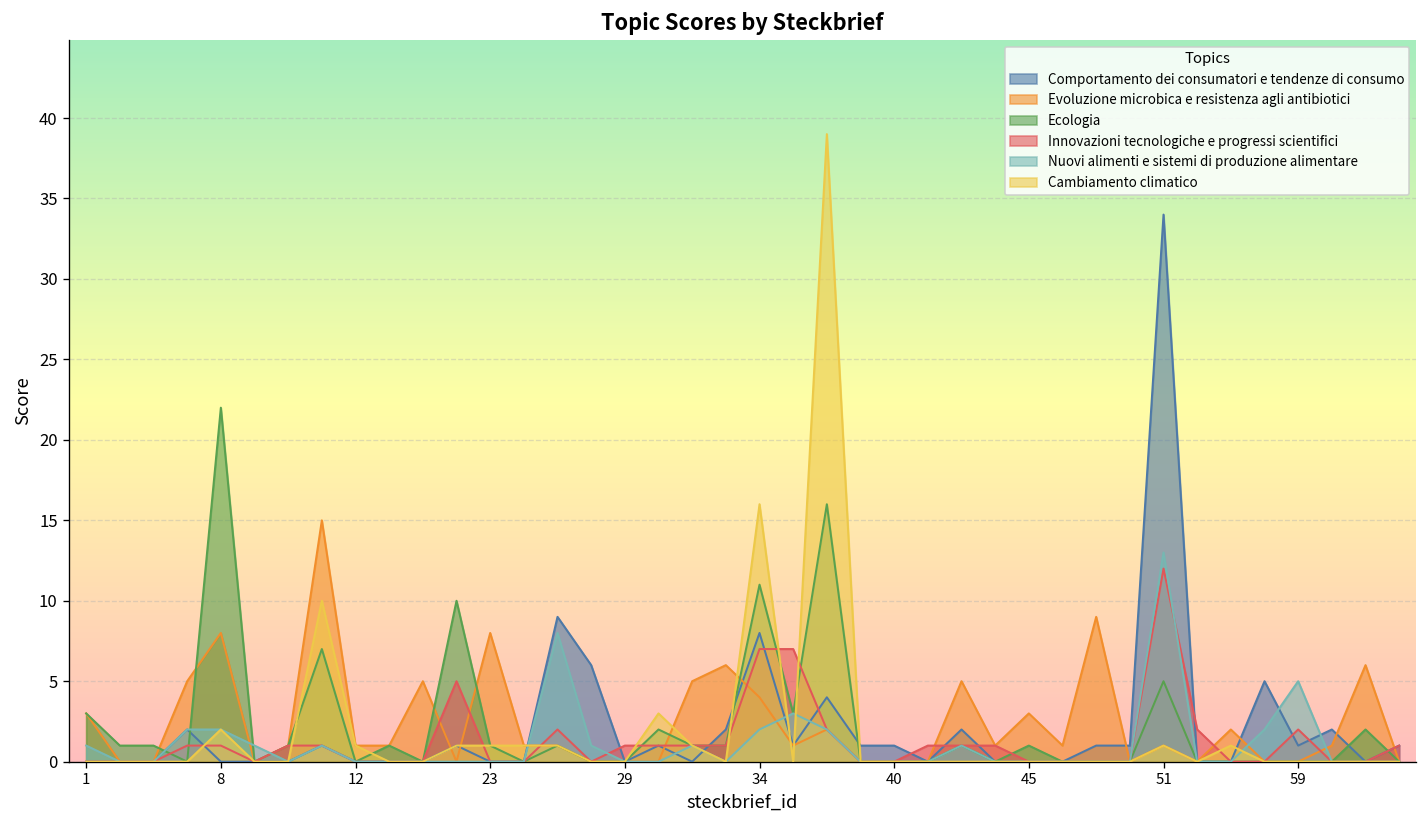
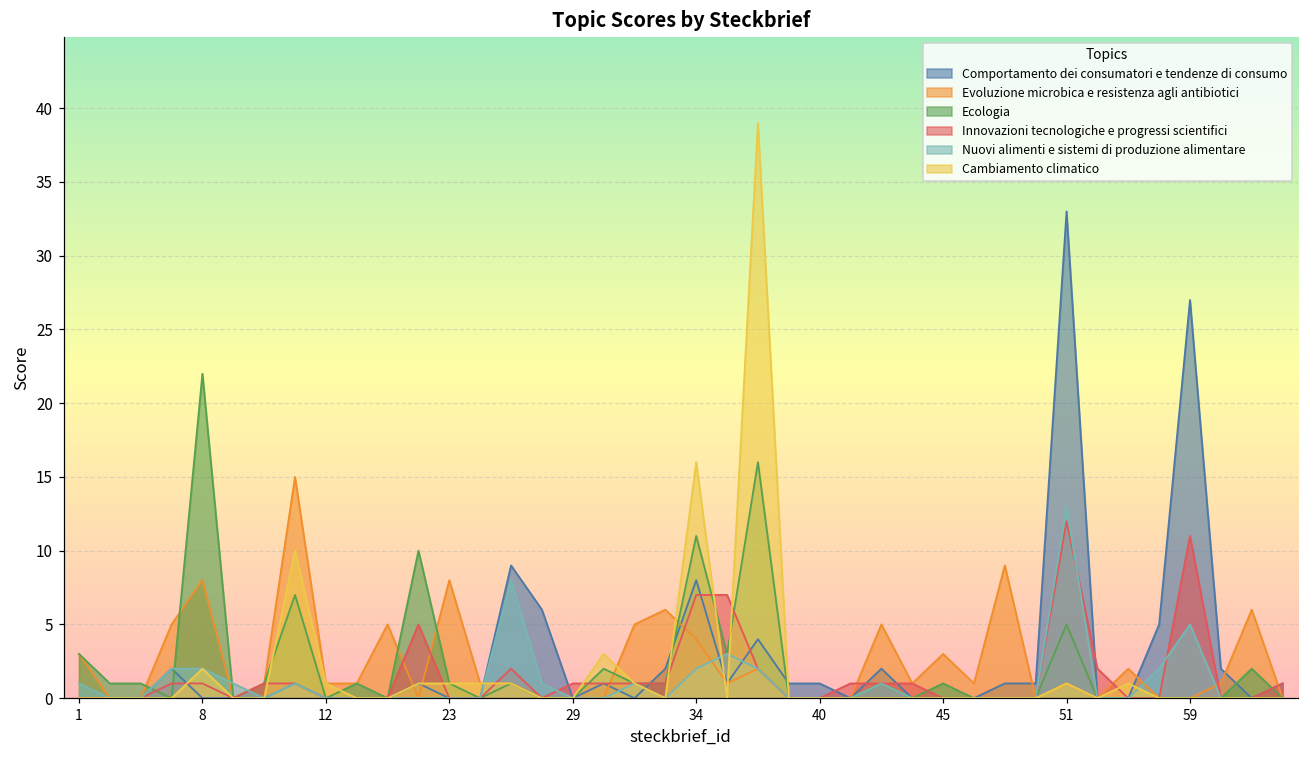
Comportamento dei consumatori e tendenze di consumo, 51: 34 -> 33
Comportamento dei consumatori e tendenze di consumo, 59: 1 -> 27
Innovazioni tecnologiche e progressi scientifici, 59: 2 -> 11
